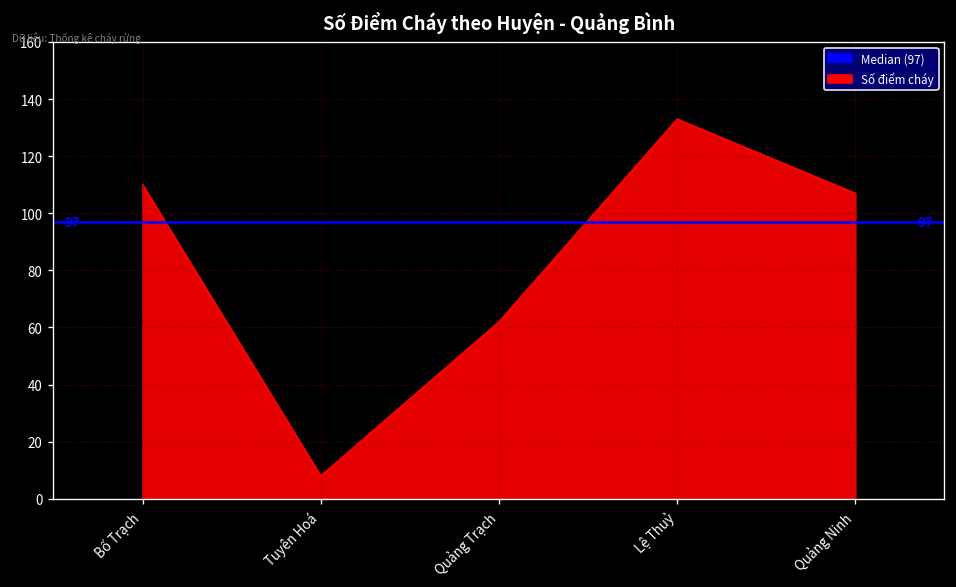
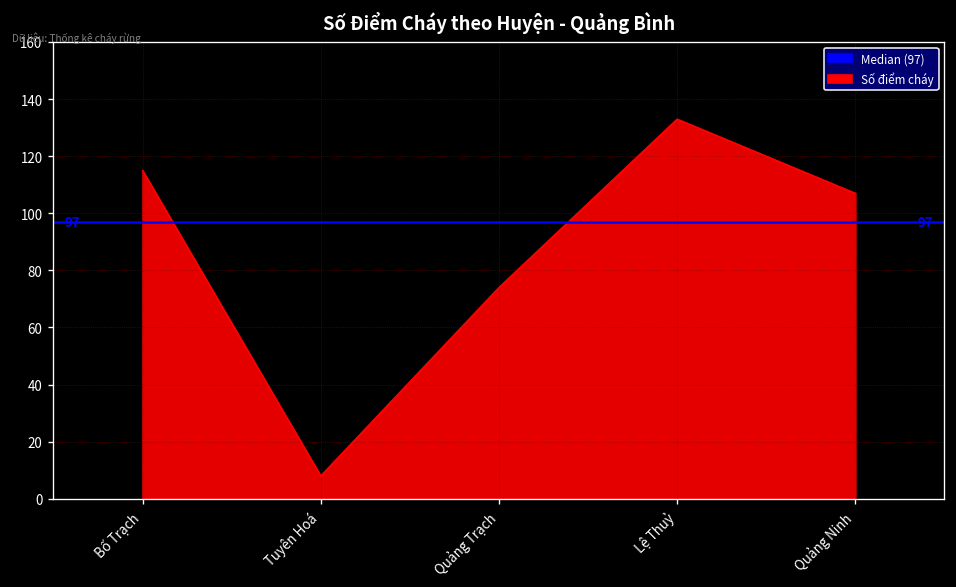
Bố Trạch: 110 -> 115
Quảng Trạch: 62 -> 74
